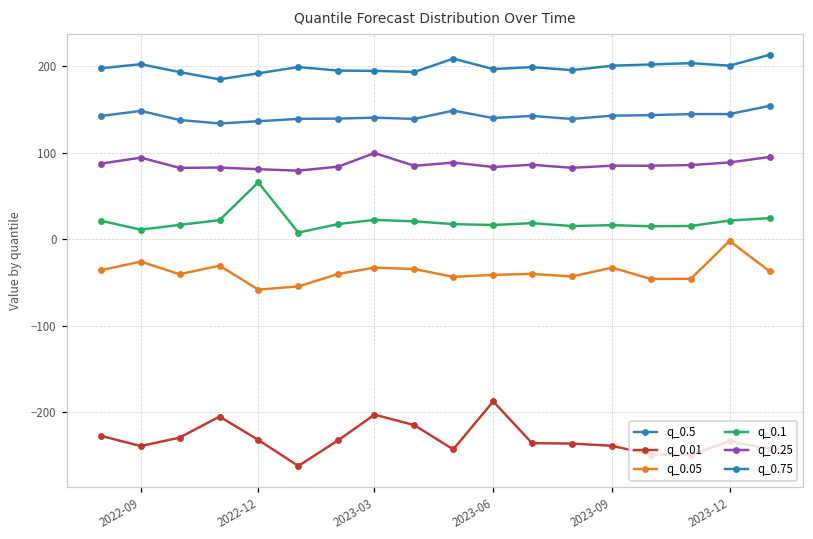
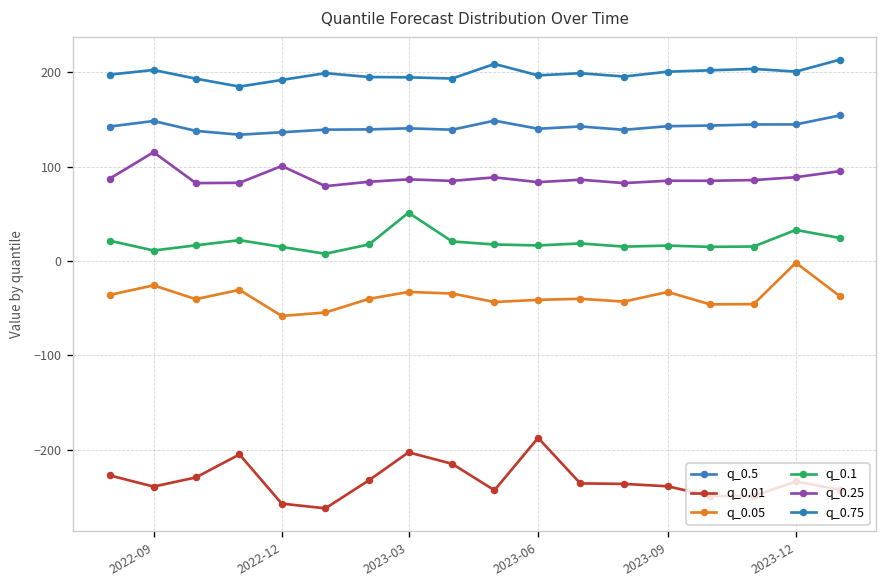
q_0.25, 2022-09: 90 -> 120
q_0.01, 2022-12: -230 -> -260
q_0.1, 2022-12: 70 -> 10
q_0.25, 2022-12: 80 -> 100
q_0.1, 2023-03: 20 -> 50
q_0.25, 2023-03: 100 -> 90
q_0.1, 2023-12: 20 -> 30
